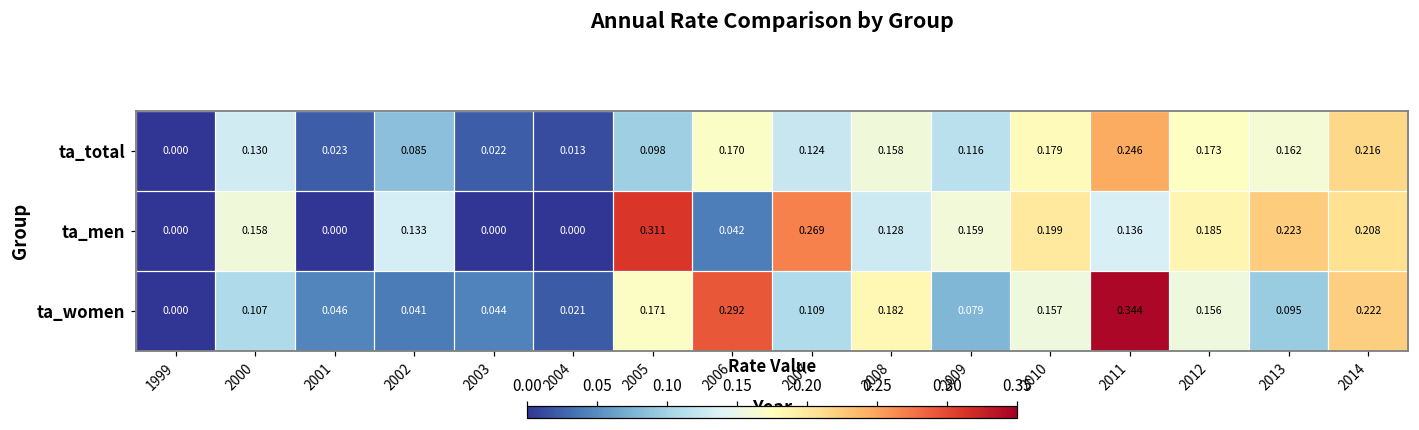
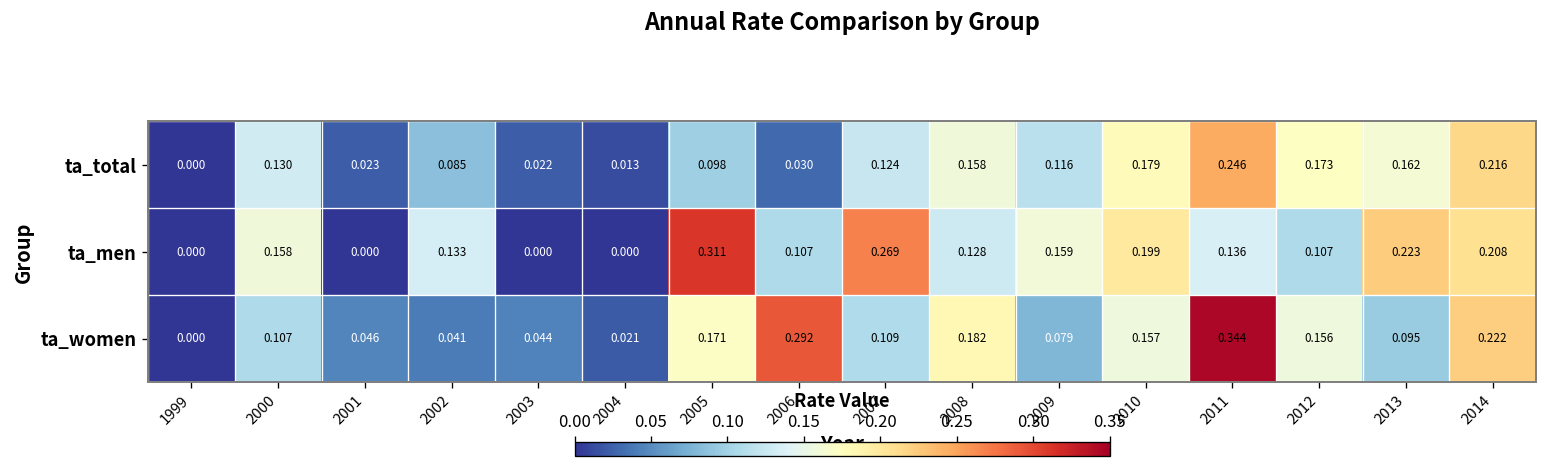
ta_total, 2006: 0.170 -> 0.030
ta_men, 2006: 0.042 -> 0.107
ta_men, 2012: 0.185 -> 0.107
